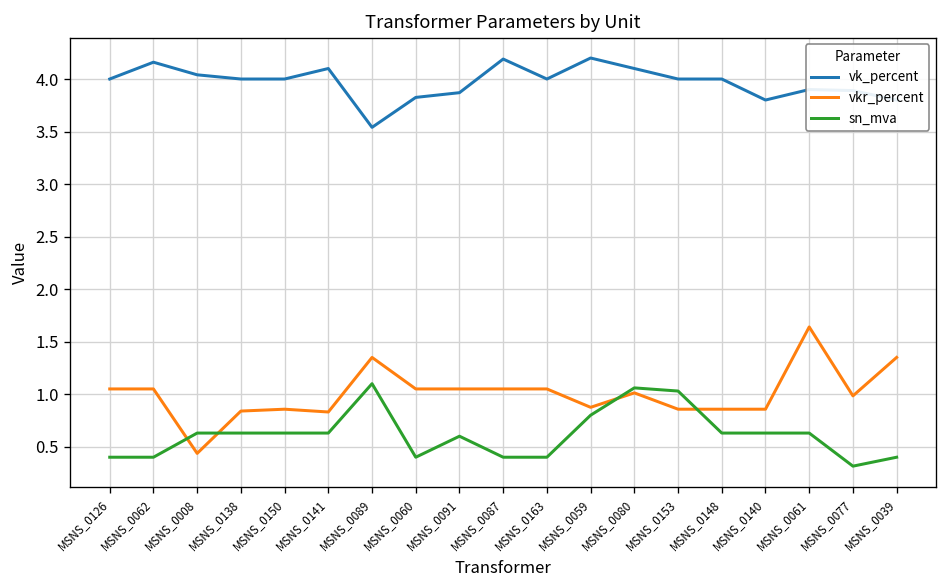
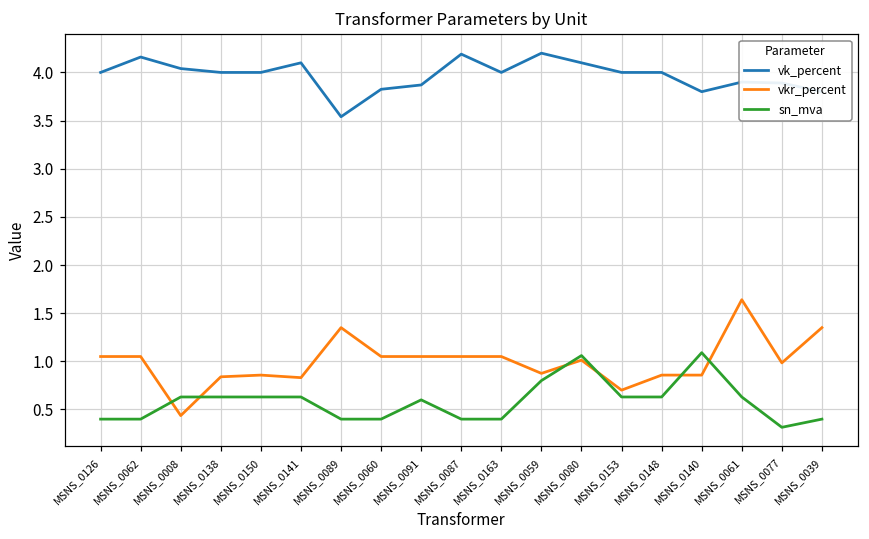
sn_mva, MSNS_0089: 1.1 -> 0.4
vkr_percent, MSNS_0153: 0.9 -> 0.7
sn_mva, MSNS_0153: 1.0 -> 0.6
sn_mva, MSNS_0140: 0.6 -> 1.1
